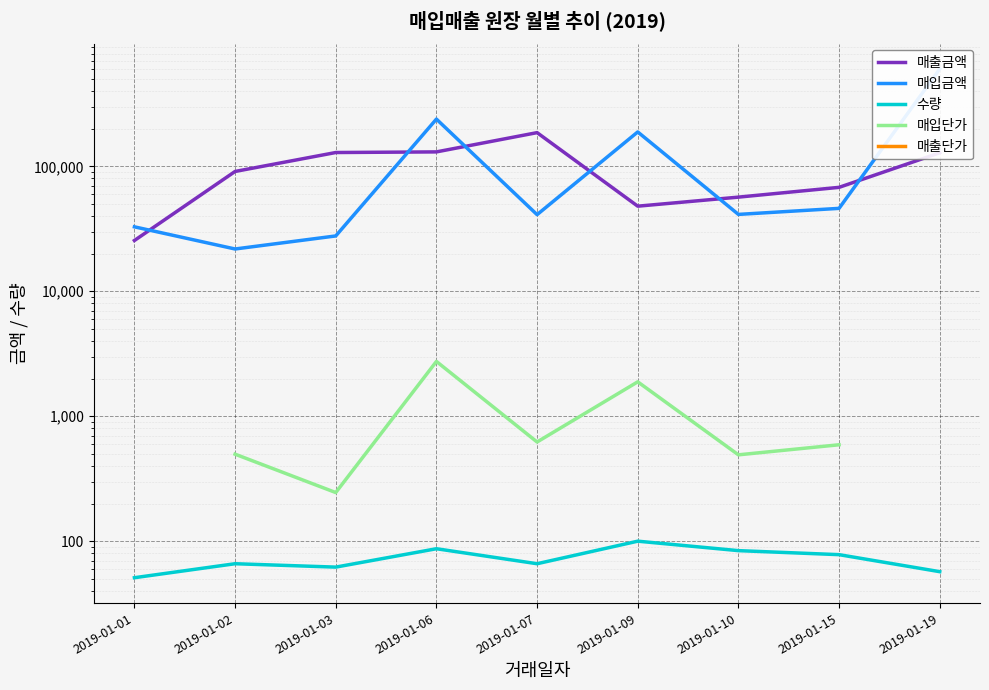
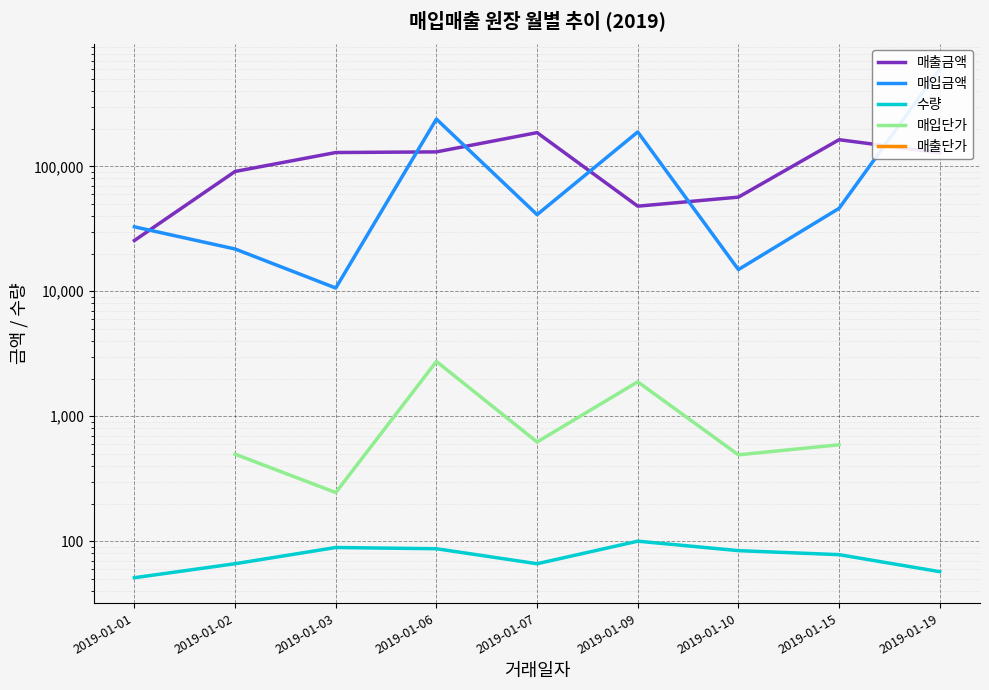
매입금액, 2019-01-03: 28,000 -> 11,000
수량, 2019-01-03: 60 -> 90
매입금액, 2019-01-10: 41,000 -> 15,000
매출금액, 2019-01-15: 70,000 -> 160,000
